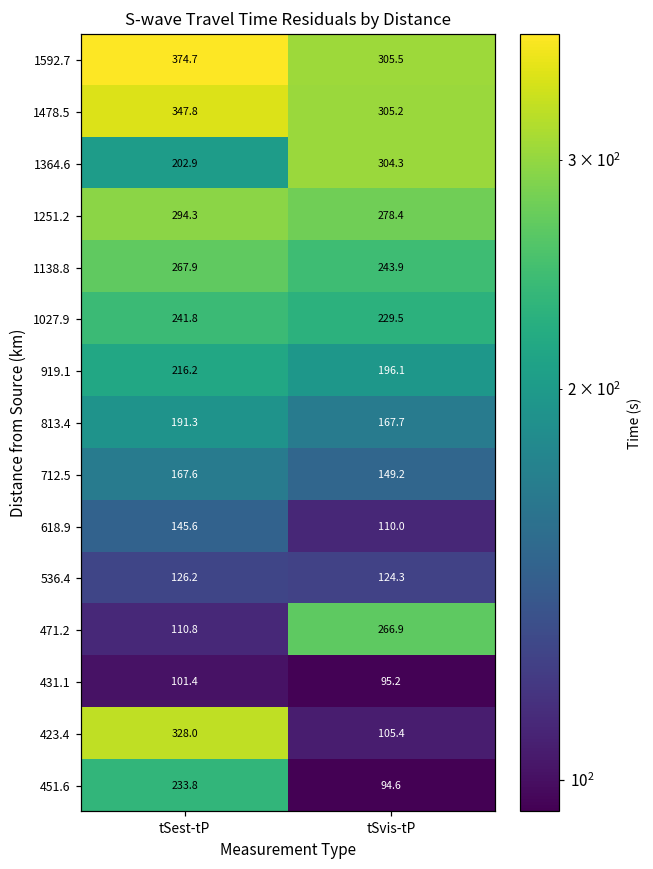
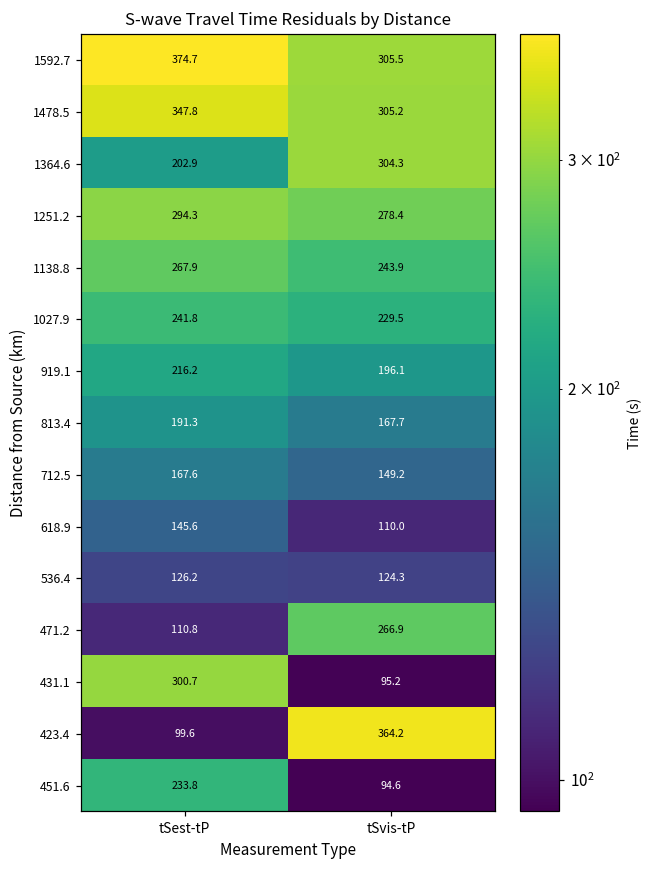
431.1, tSest-tP: 101.4 -> 300.7
423.4, tSest-tP: 328.0 -> 99.6
423.4, tSvis-tP: 105.4 -> 364.2
